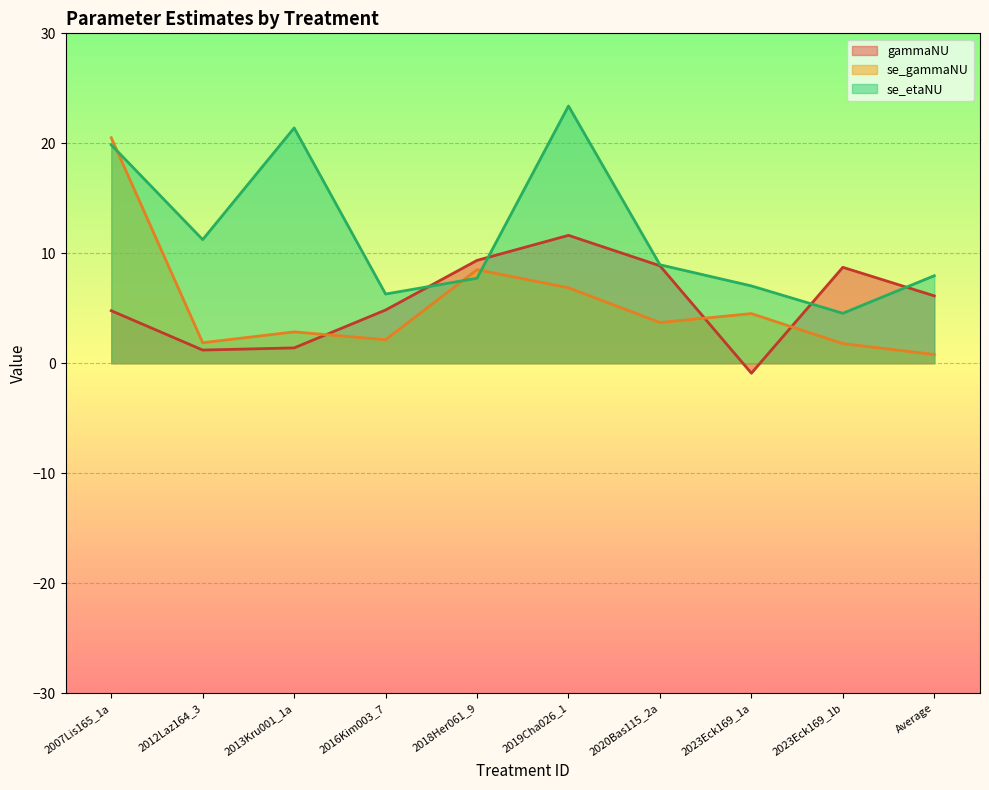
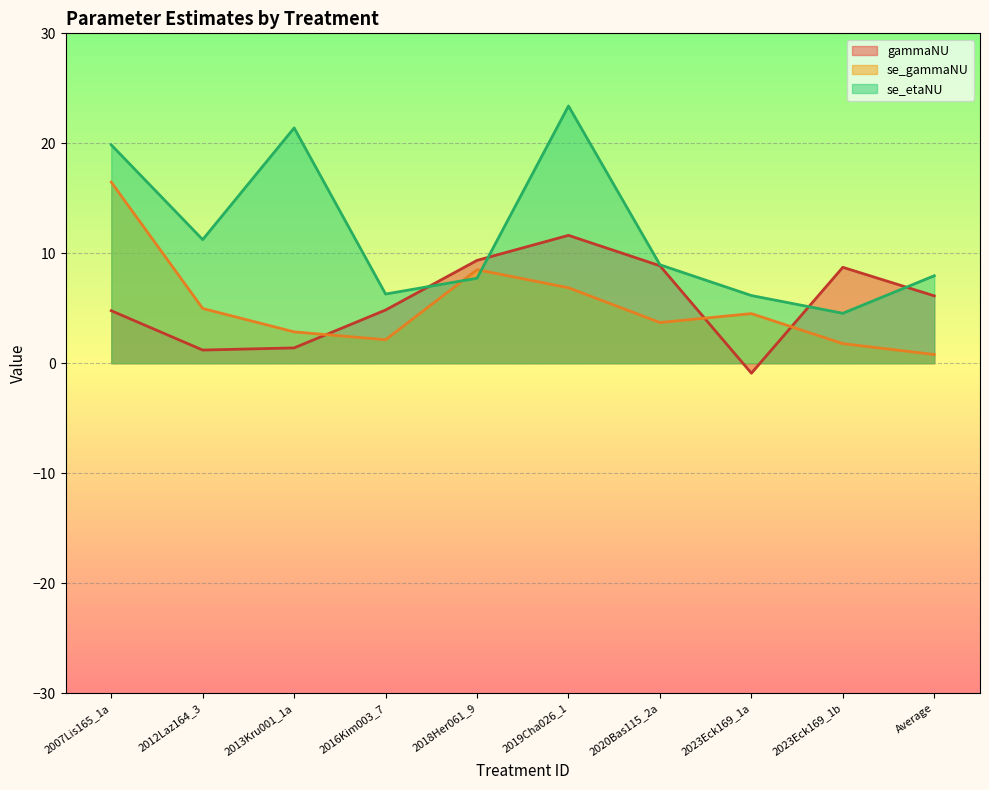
se_gammaNU, 2007Lis165_1a: 20.5 -> 16.5
se_gammaNU, 2012Laz164_3: 1.9 -> 5.0
se_etaNU, 2023Eck169_1a: 7.0 -> 6.2
